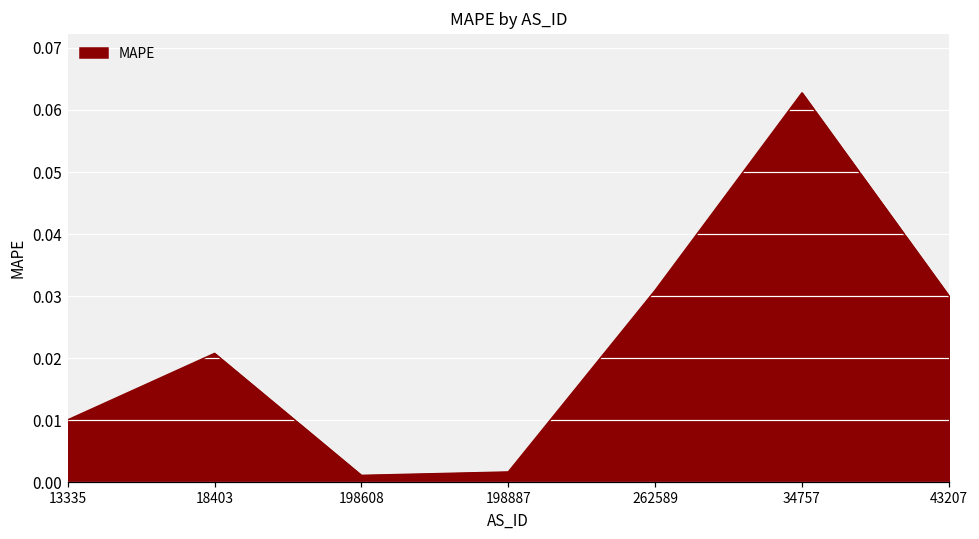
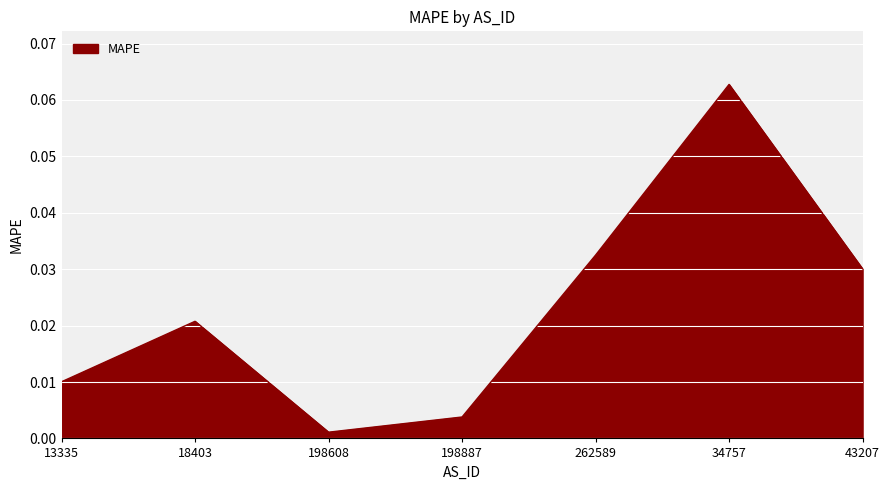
198887: 0.002 -> 0.004
262589: 0.031 -> 0.032
